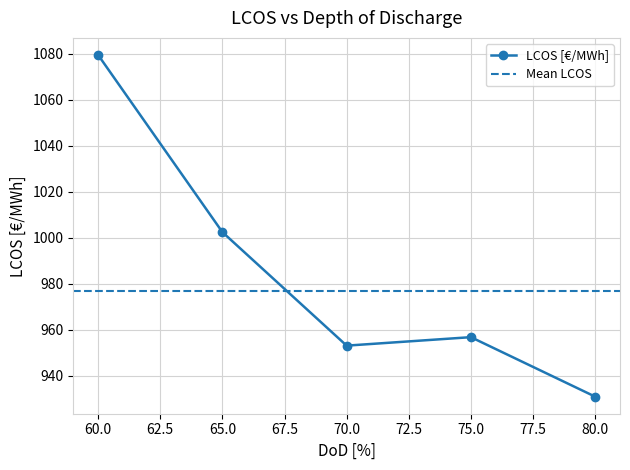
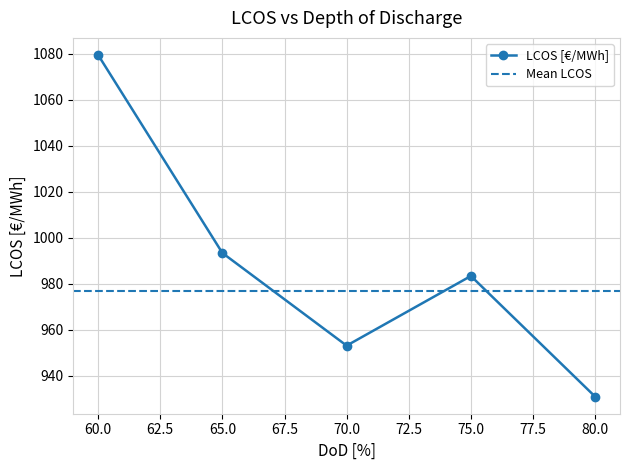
65.0: 1003 -> 993
75.0: 957 -> 983
